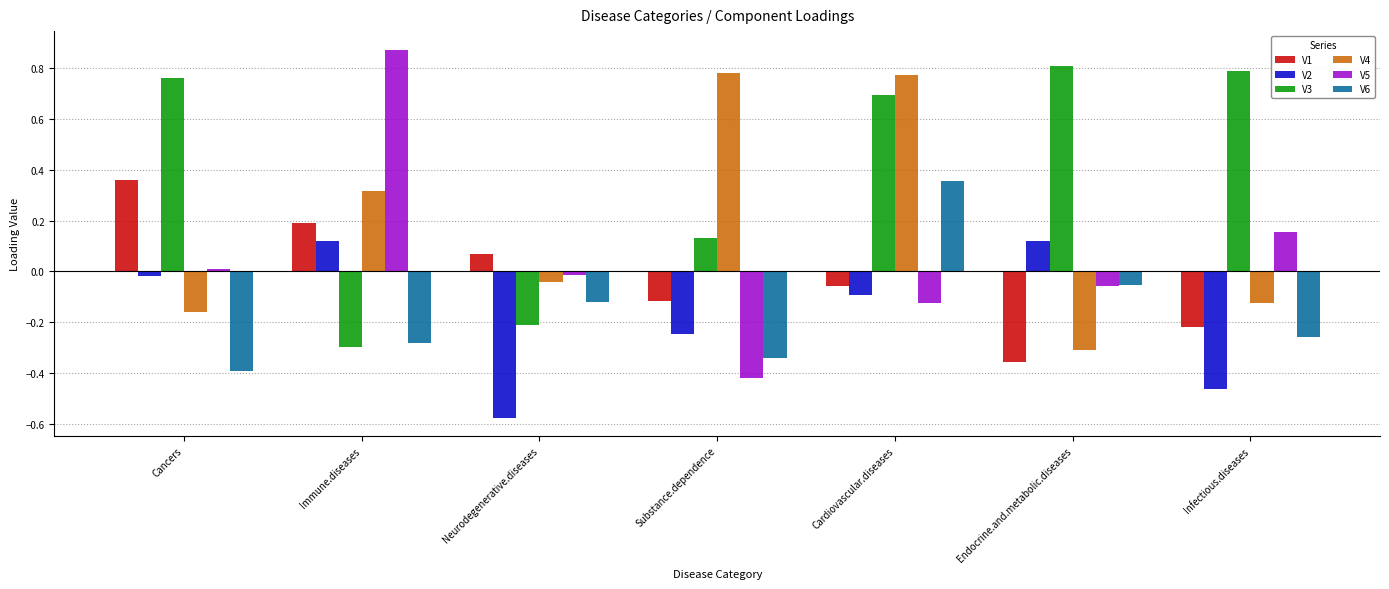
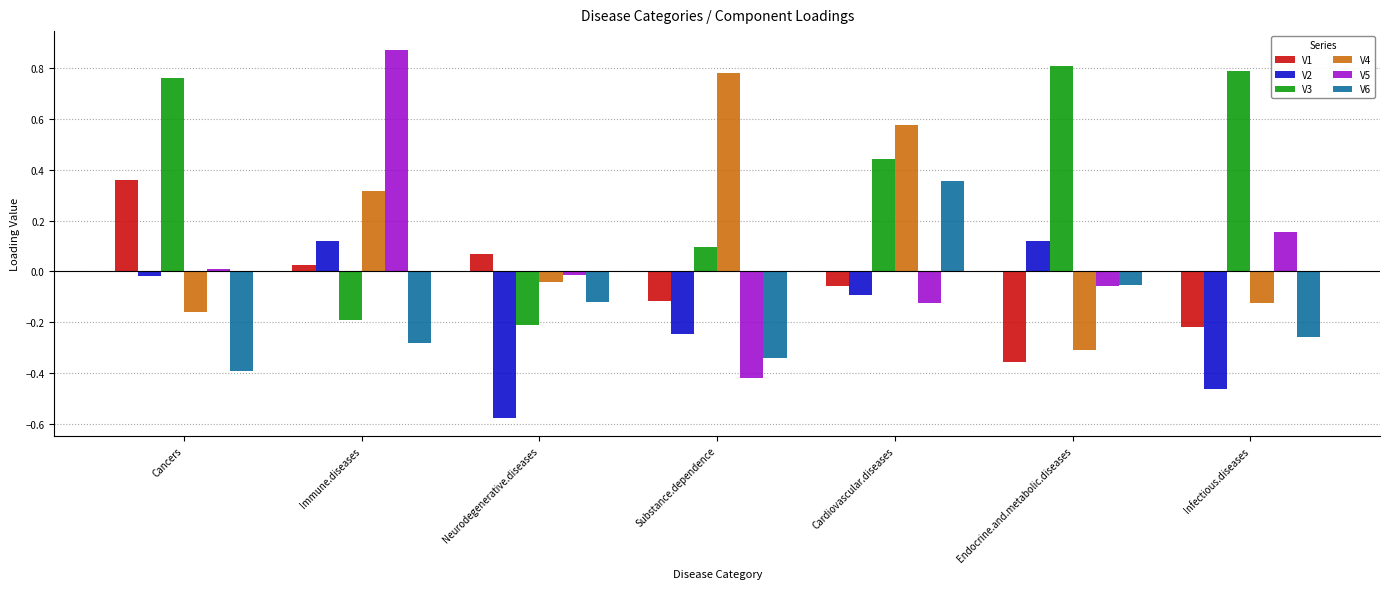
V1, Immune.diseases: 0.19 -> 0.02
V3, Immune.diseases: -0.30 -> -0.19
V3, Substance.dependence: 0.13 -> 0.10
V3, Cardiovascular.diseases: 0.69 -> 0.44
V4, Cardiovascular.diseases: 0.77 -> 0.57
